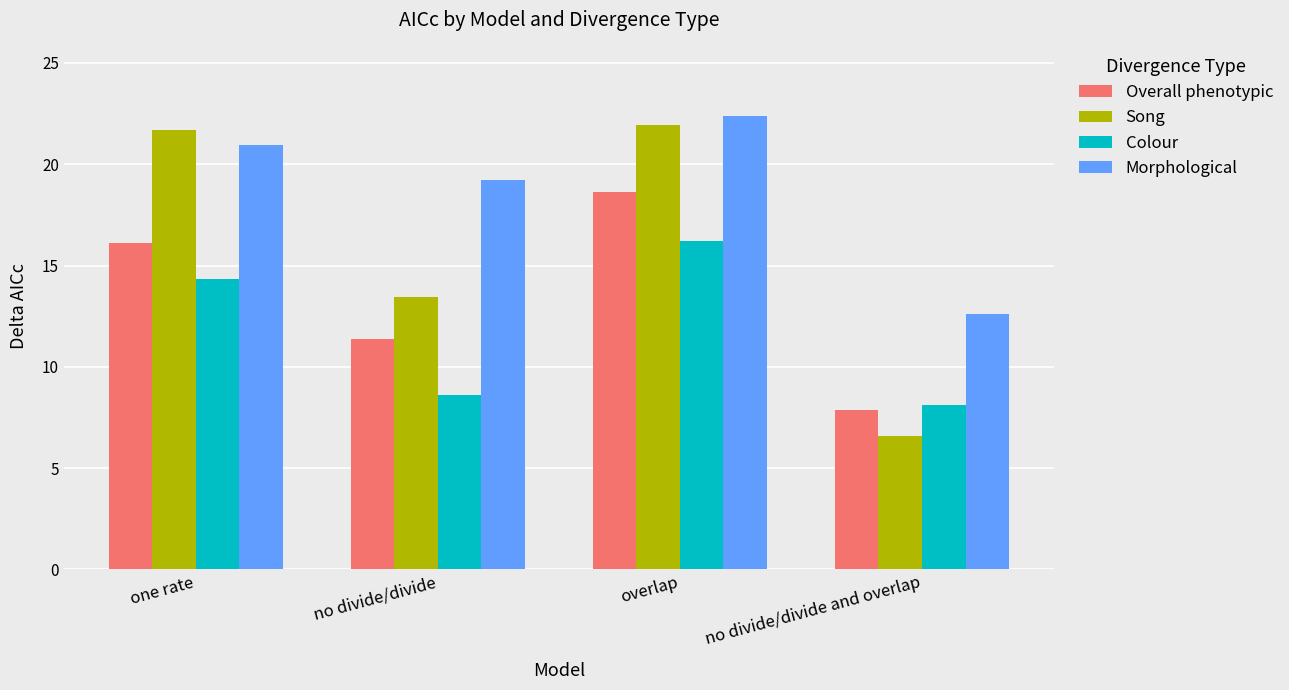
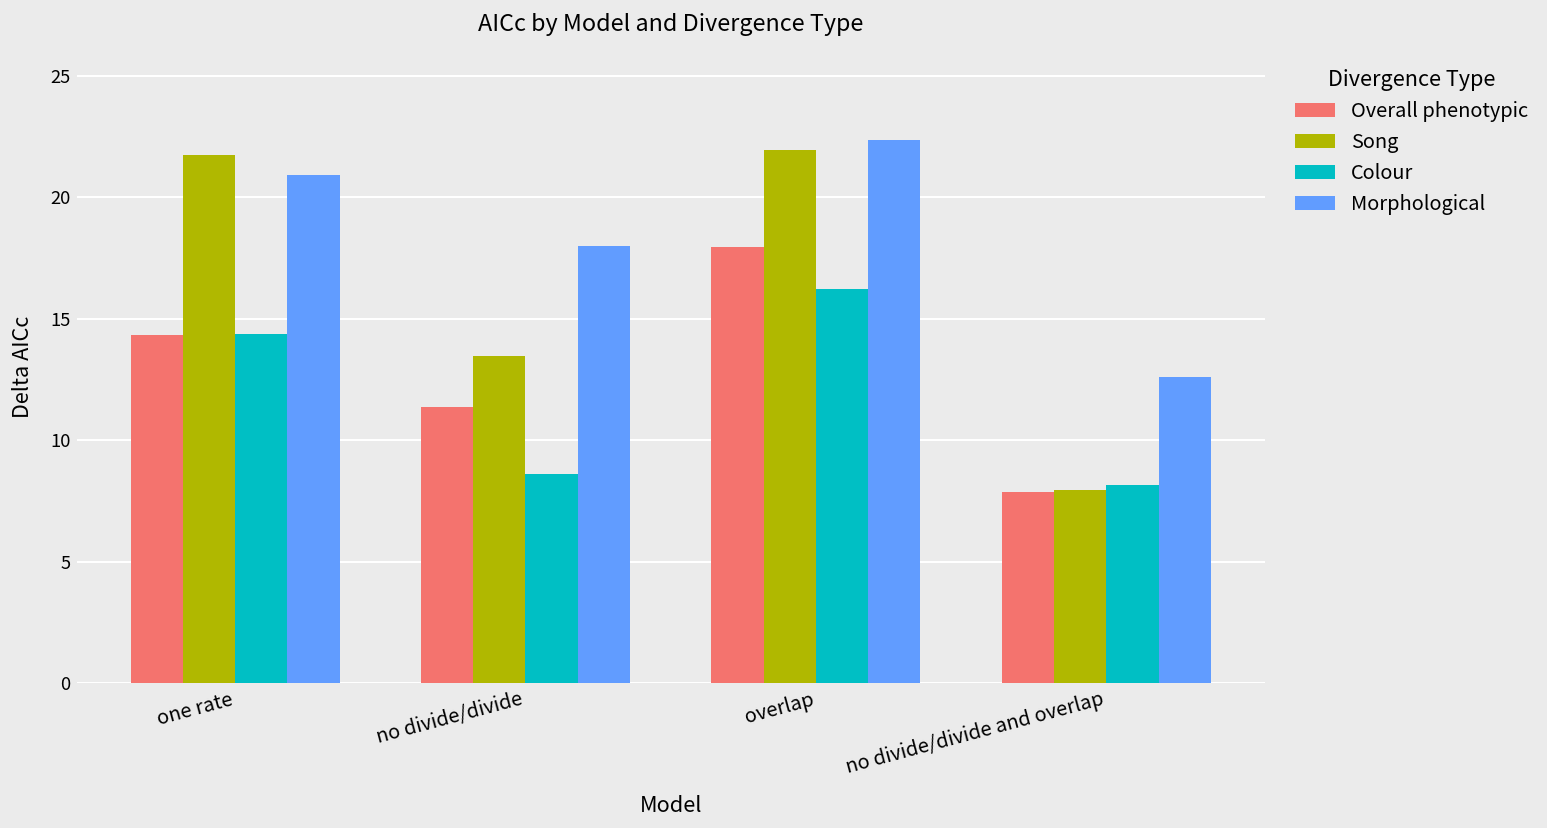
Overall phenotypic, one rate: 16.1 -> 14.3
Morphological, no divide/divide: 19.2 -> 18.0
Overall phenotypic, overlap: 18.6 -> 18.0
Song, no divide/divide and overlap: 6.6 -> 8.0
